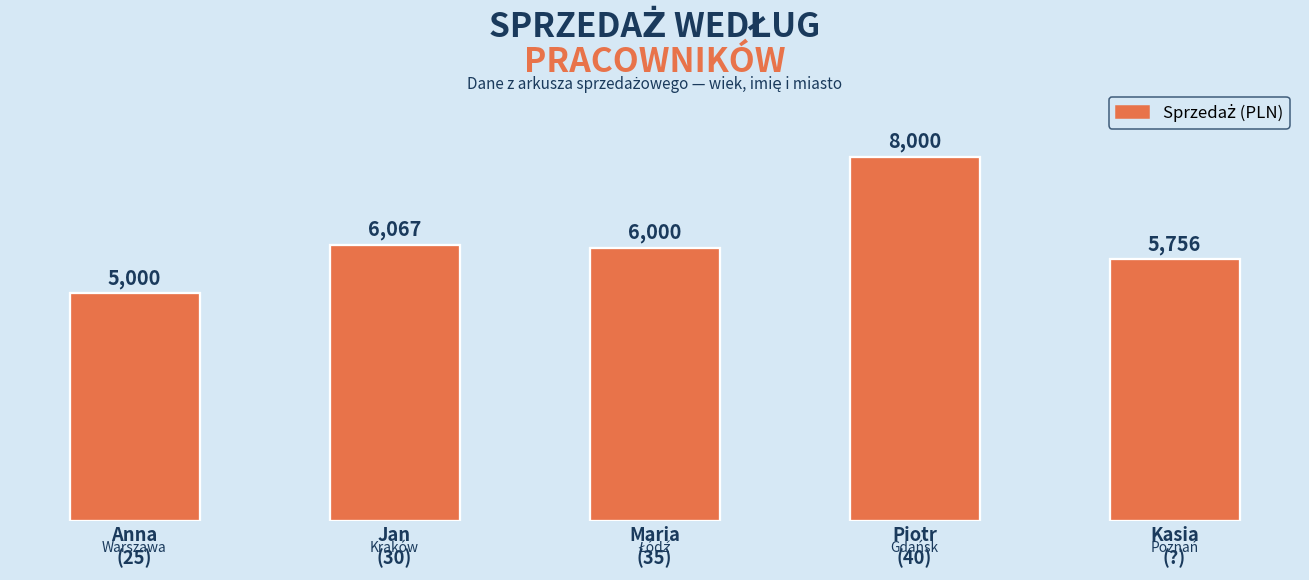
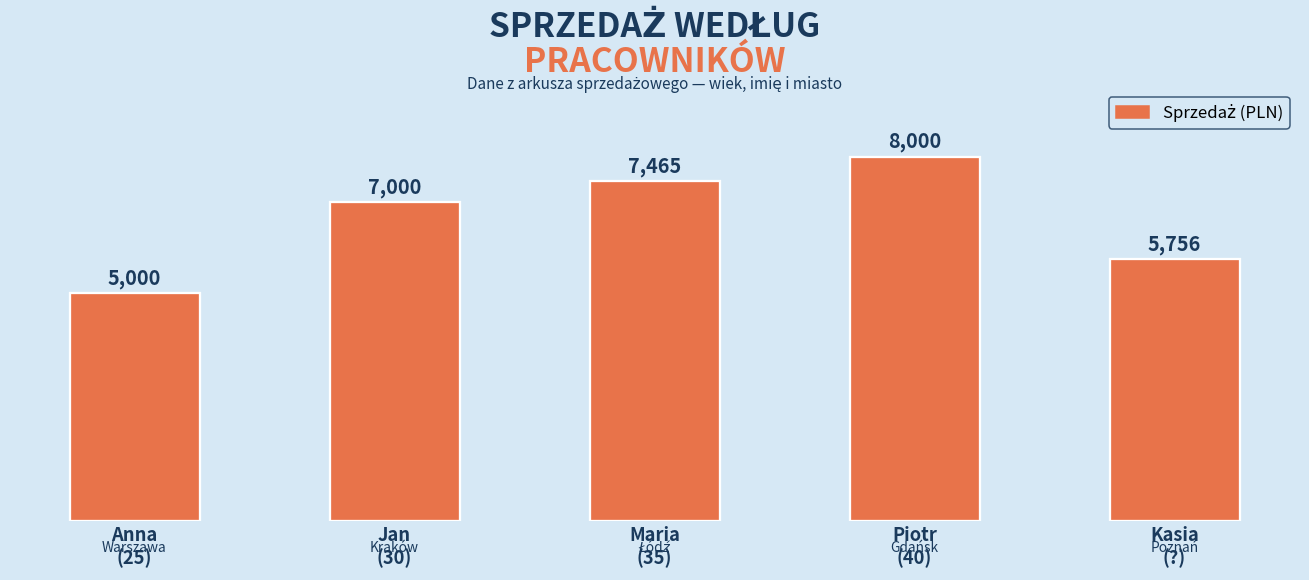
Jan (30): 6,067 -> 7,000
Maria (35): 6,000 -> 7,465
